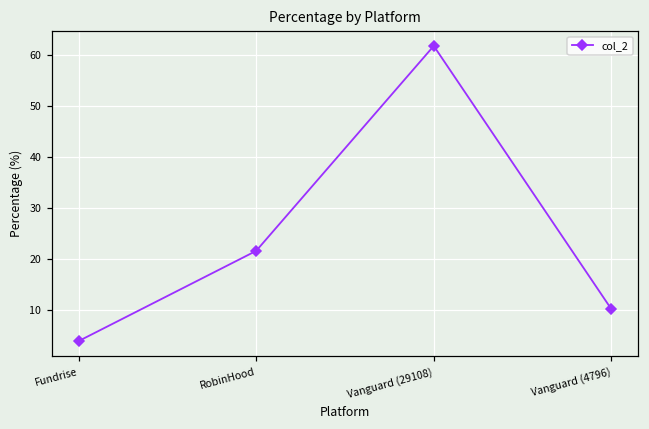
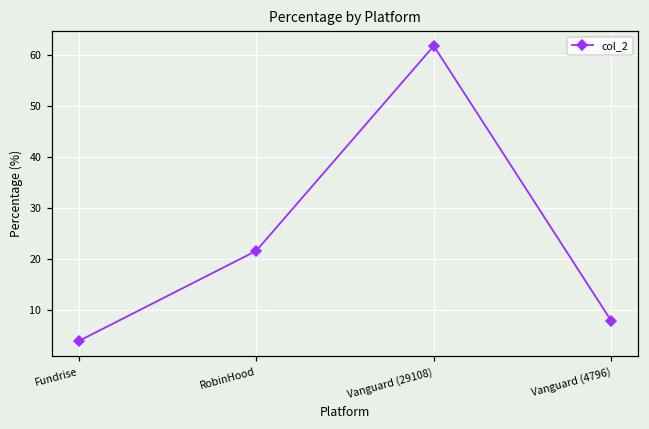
Vanguard (4796): 10 -> 8
